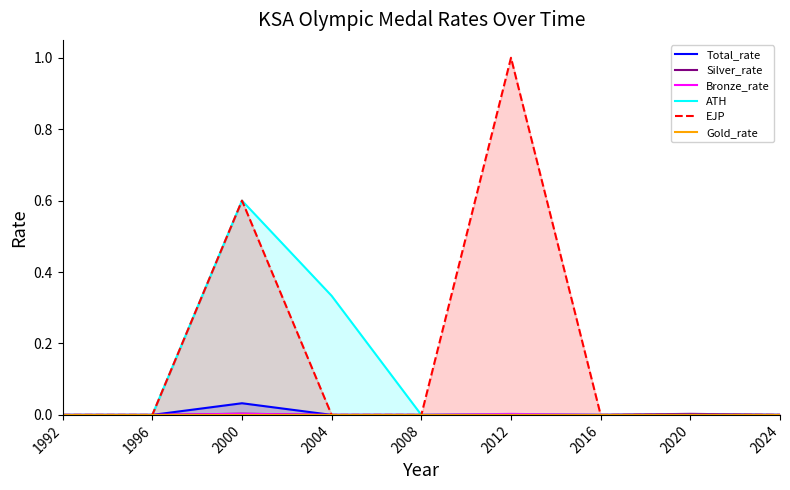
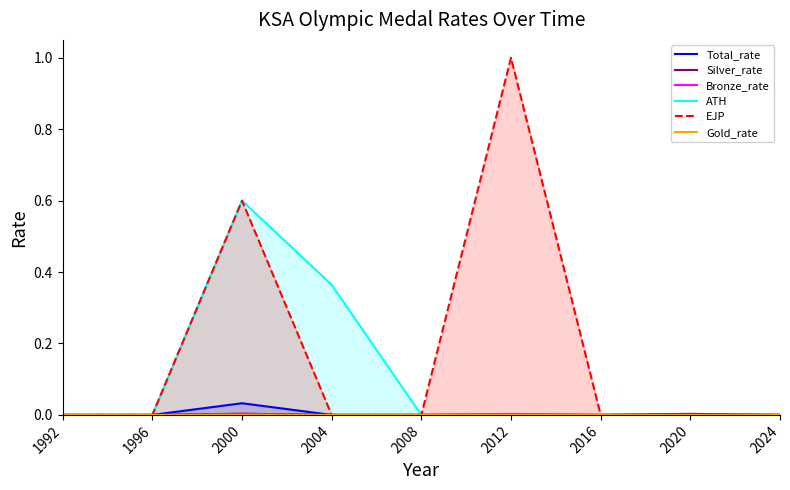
ATH, 2004: 0.33 -> 0.36
